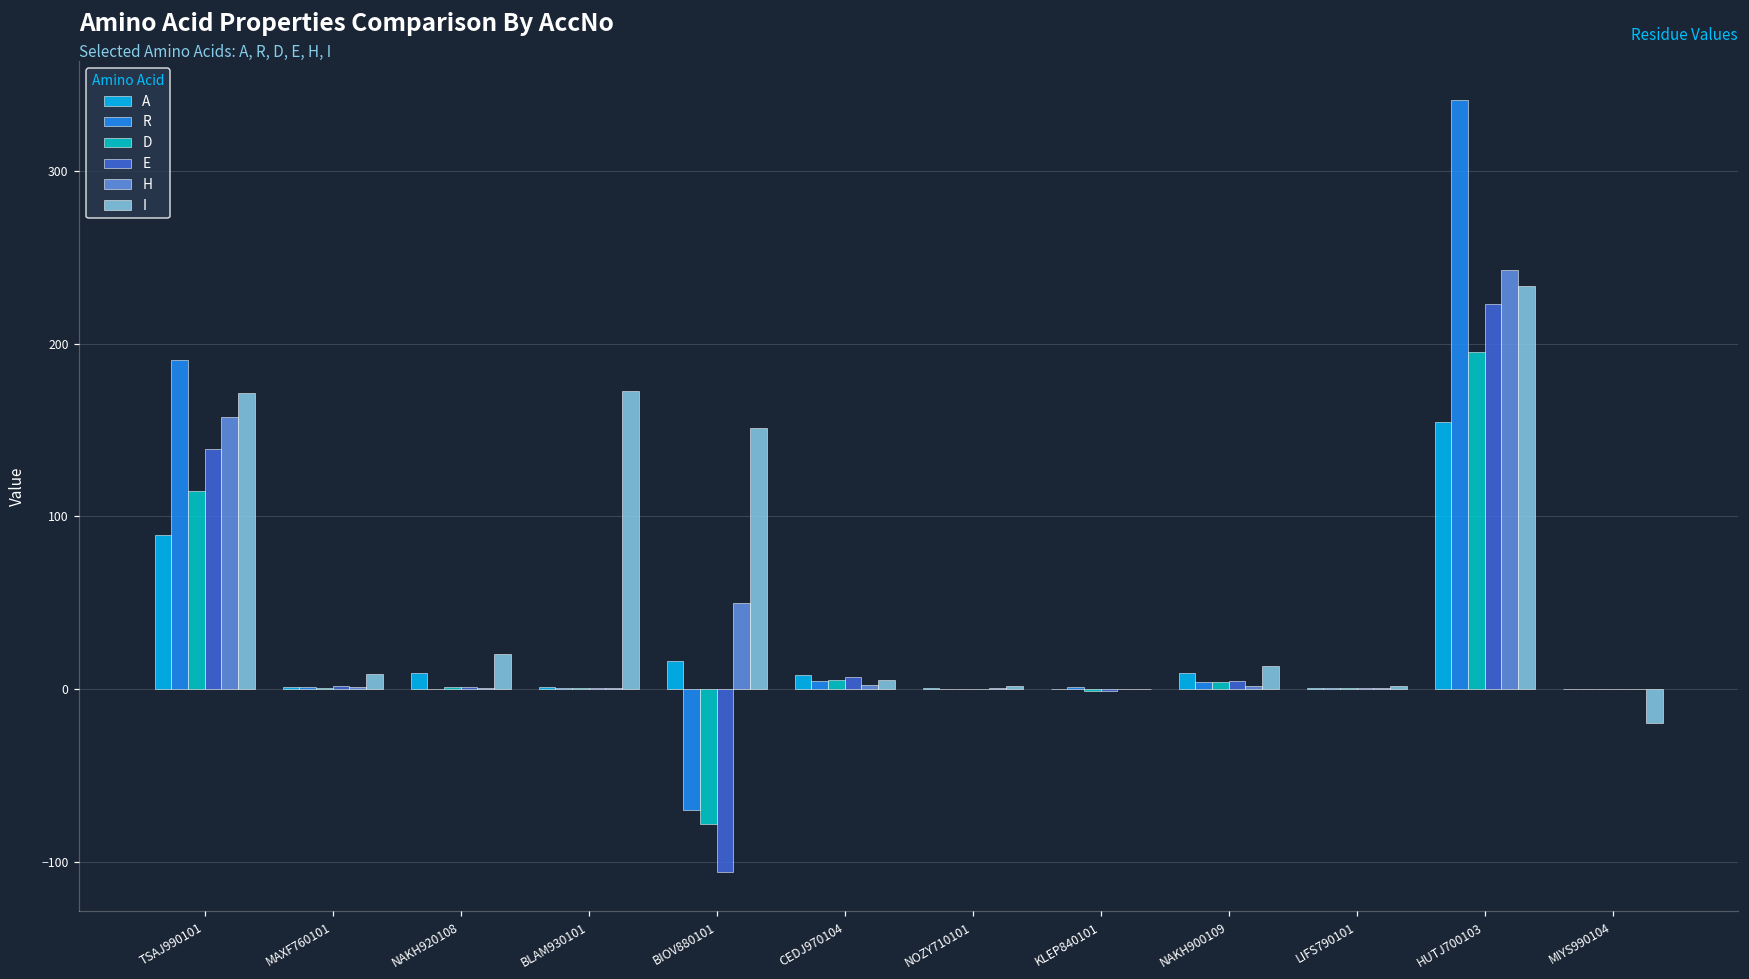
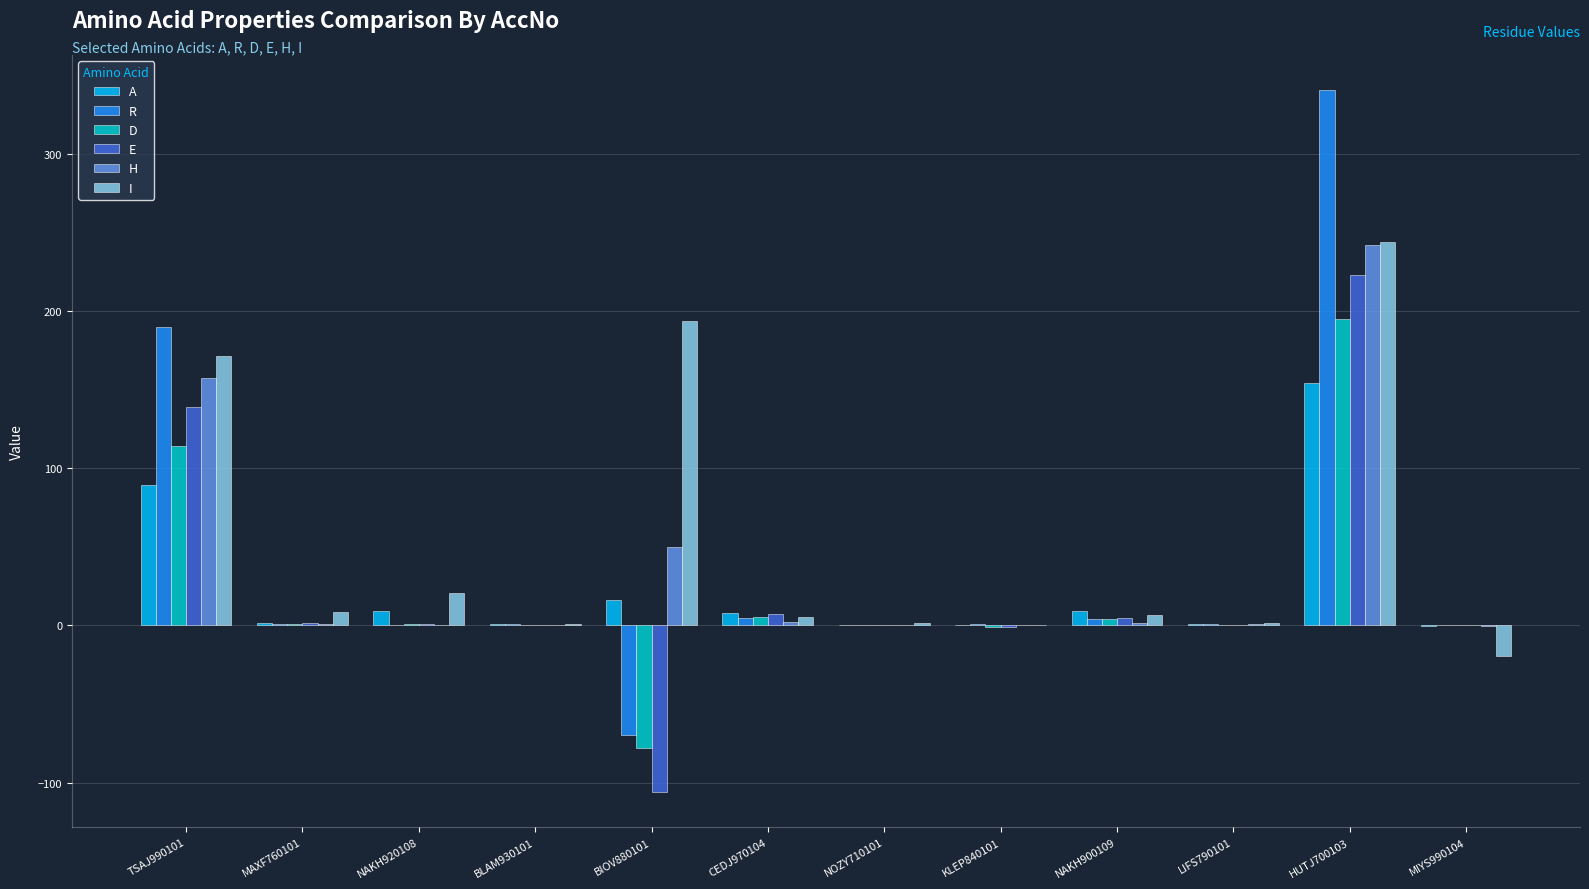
I, BLAM930101: 173 -> 1
I, BIOV880101: 151 -> 194
I, NAKH900109: 14 -> 6
I, HUTJ700103: 233 -> 244
